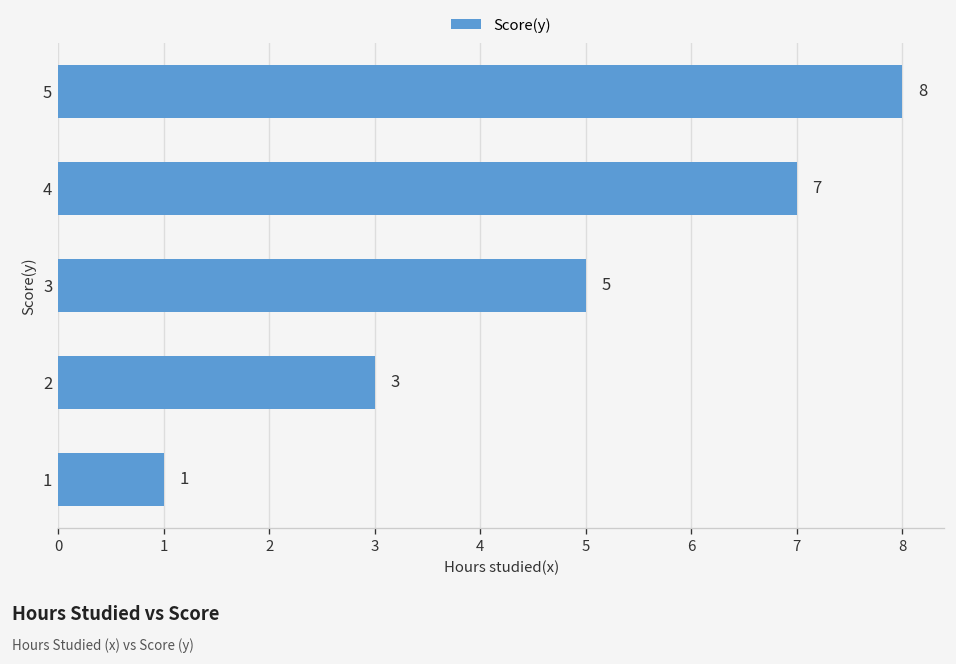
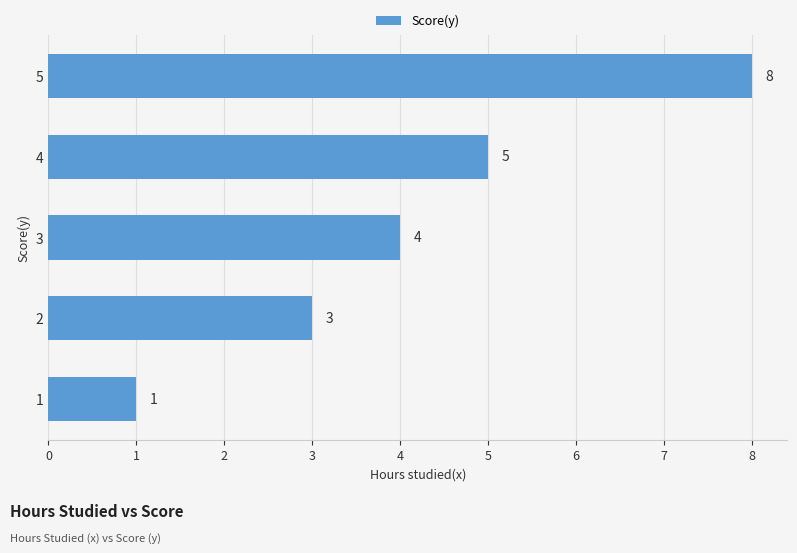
4: 7 -> 5
3: 5 -> 4
